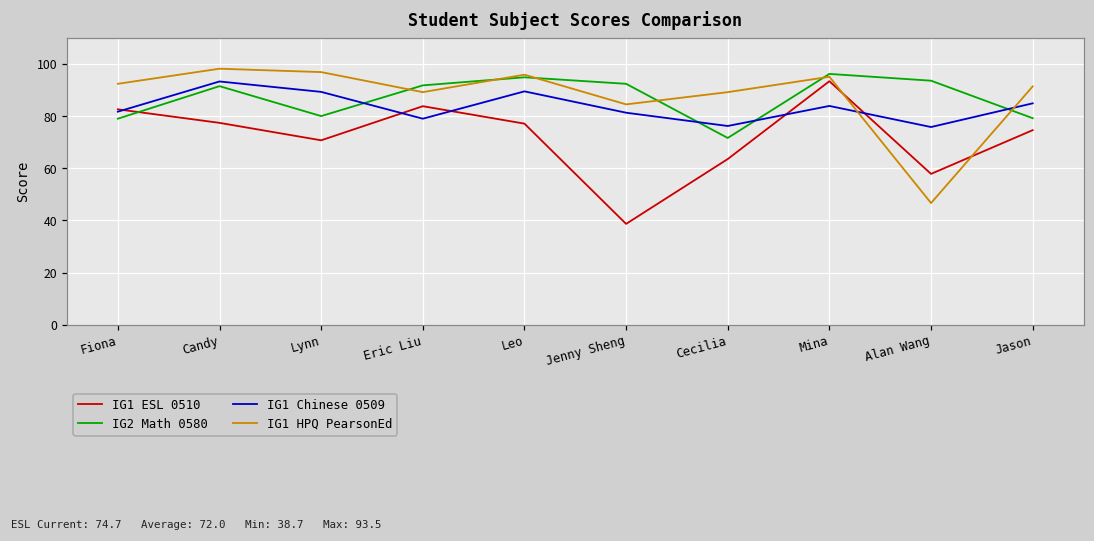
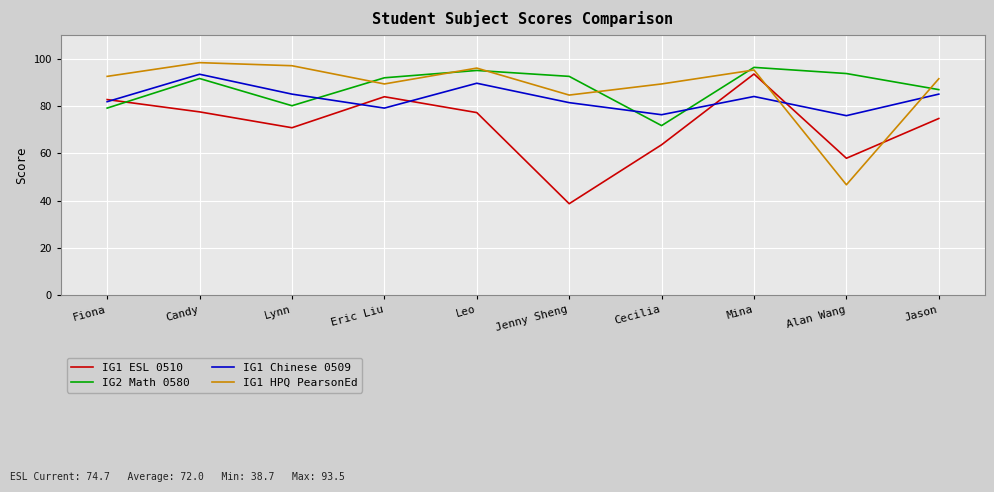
IG1 Chinese 0509, Lynn: 89 -> 85
IG2 Math 0580, Jason: 79 -> 87
